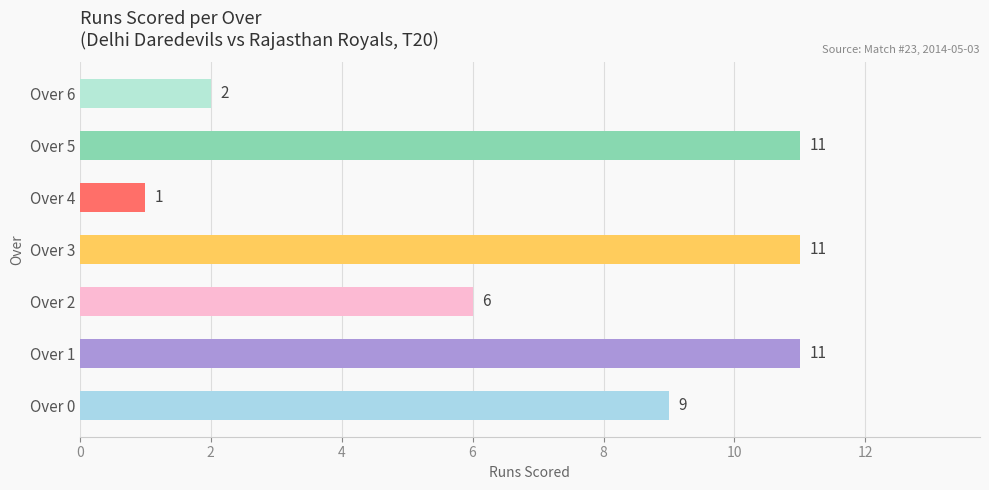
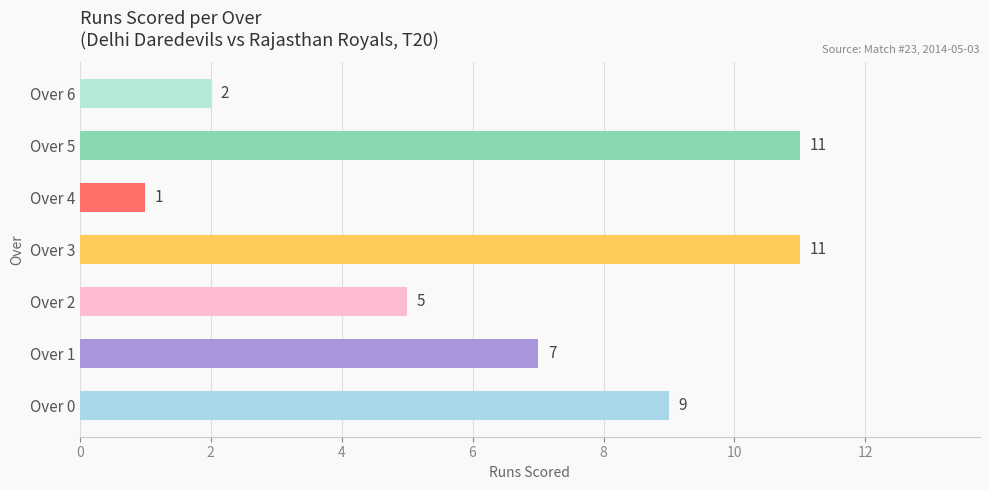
Over 2: 6 -> 5
Over 1: 11 -> 7
